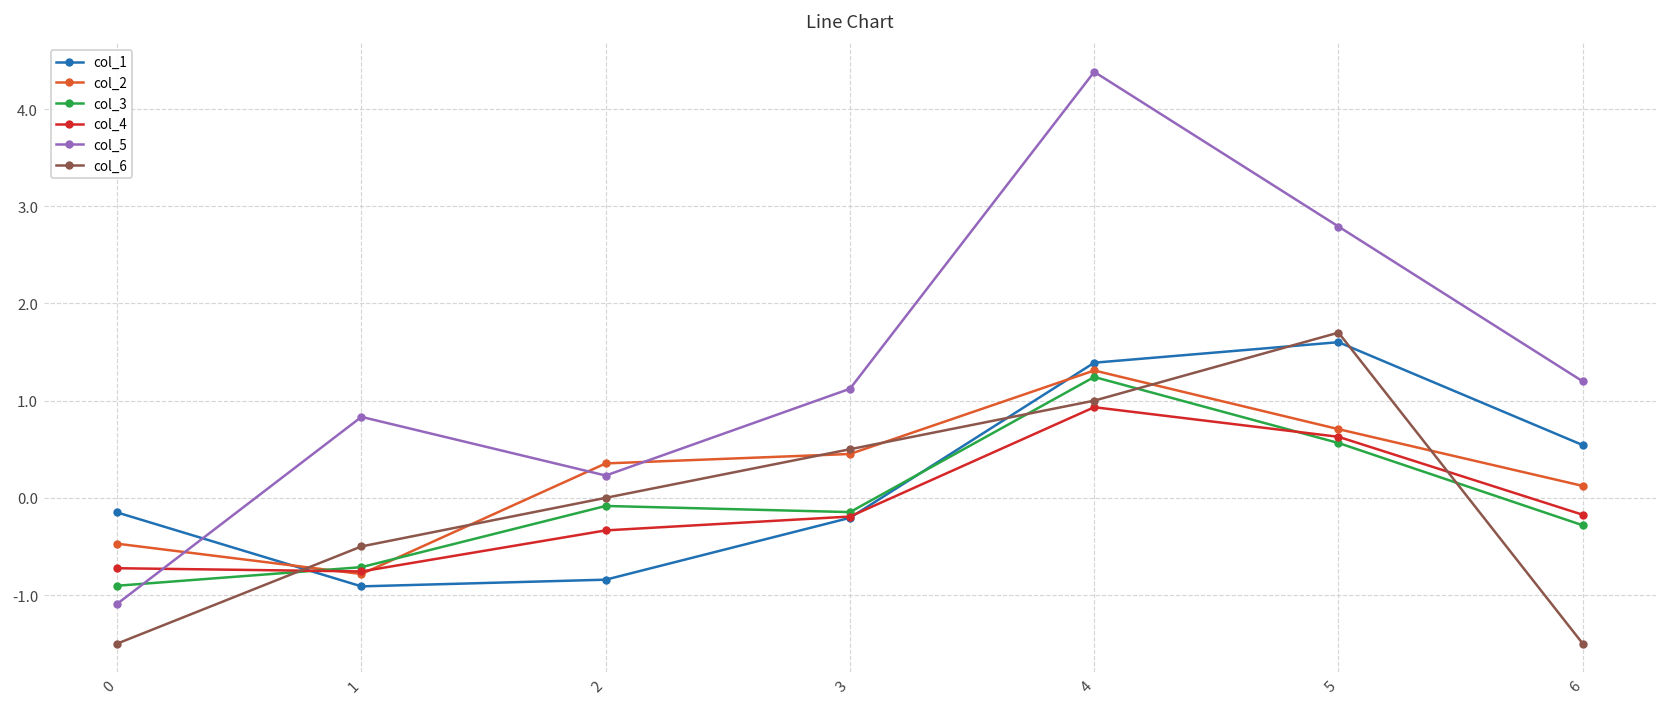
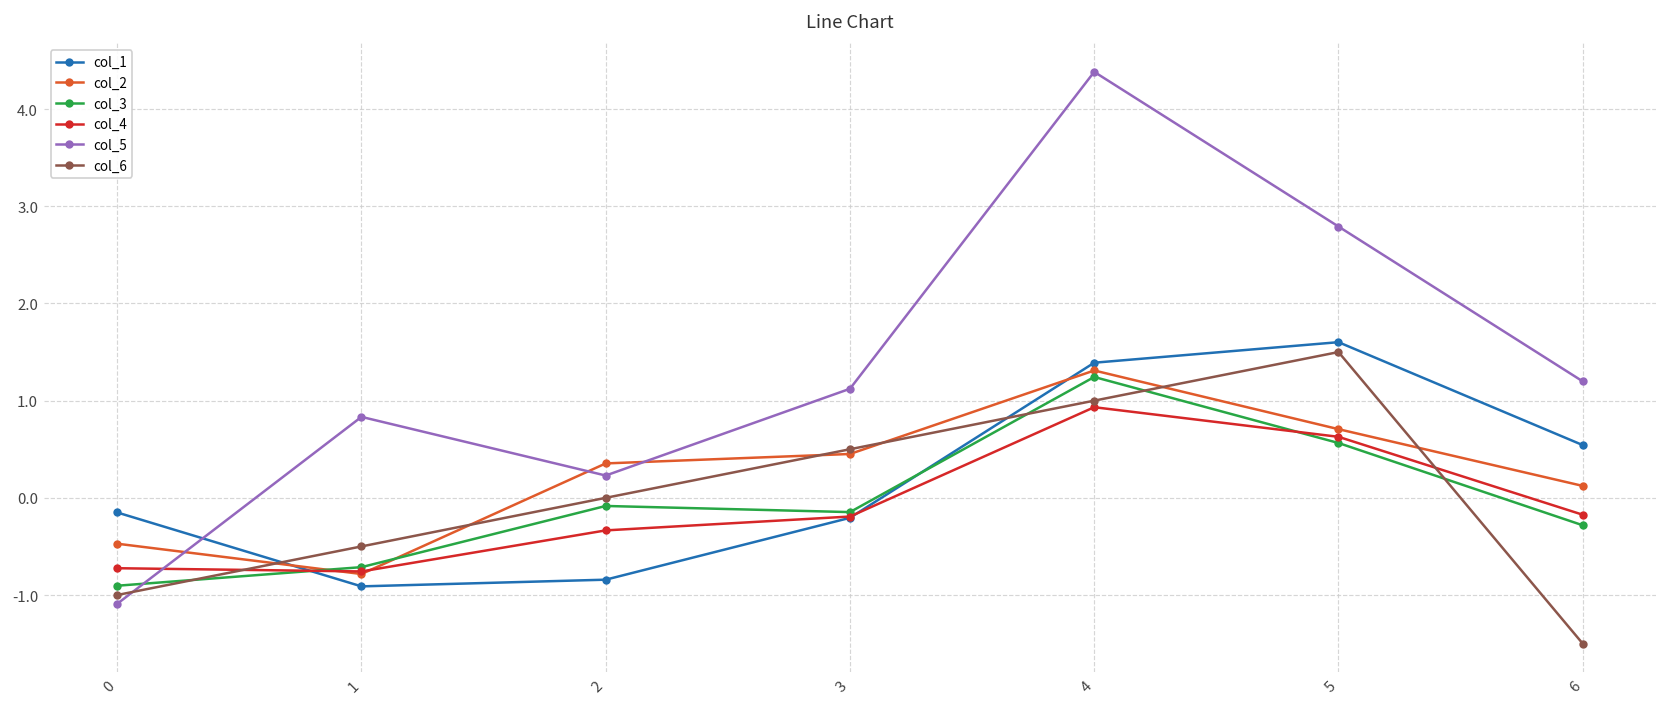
col_6, 0: -1.5 -> -1.0
col_6, 5: 1.7 -> 1.5
